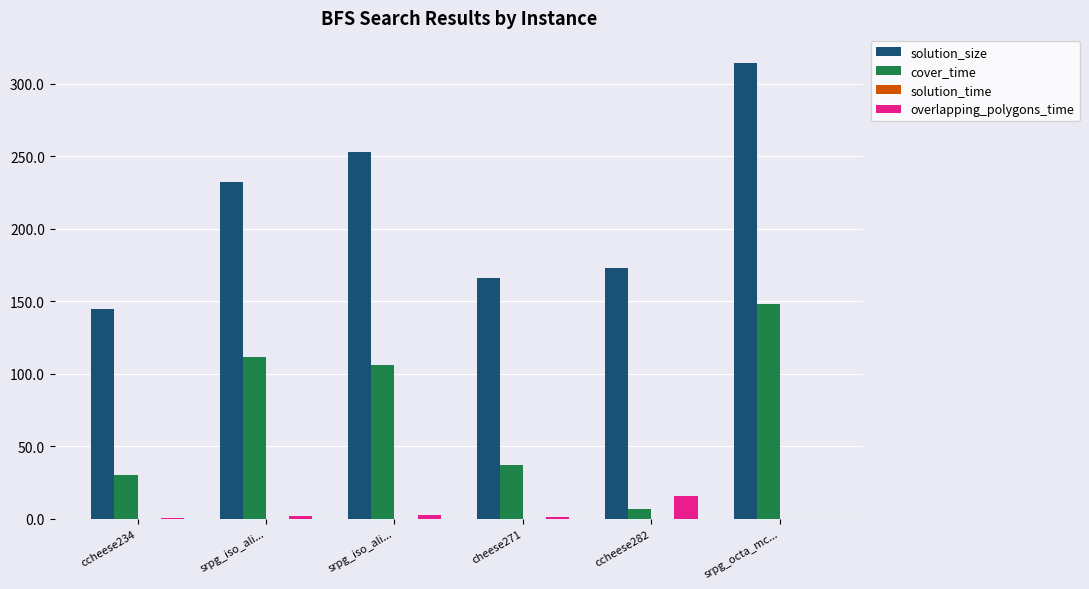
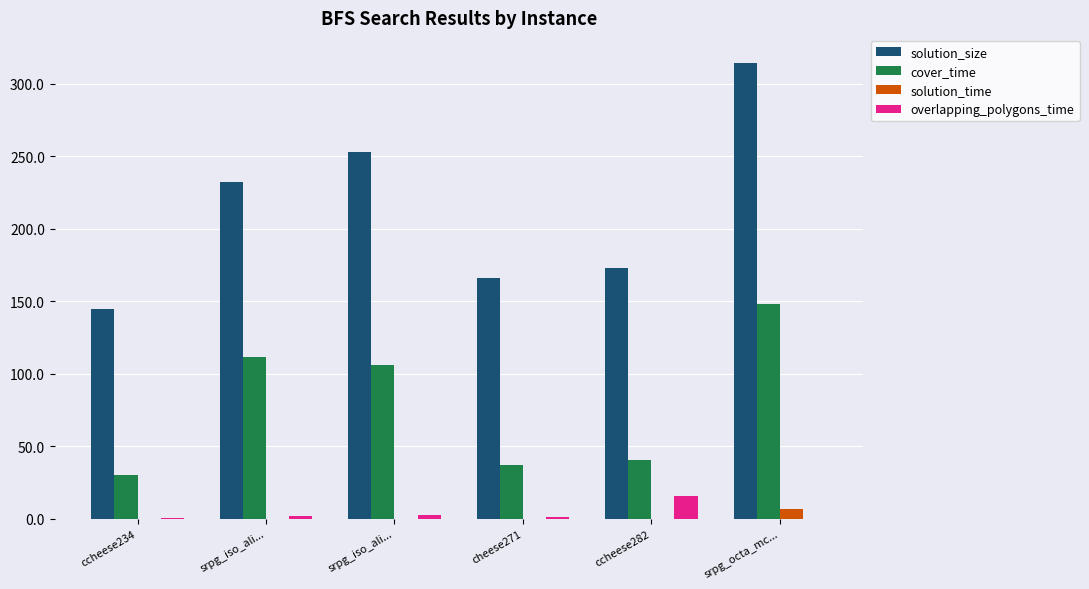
cover_time, ccheese282: 7 -> 40
solution_time, srpg_octa_mc...: 0 -> 6
